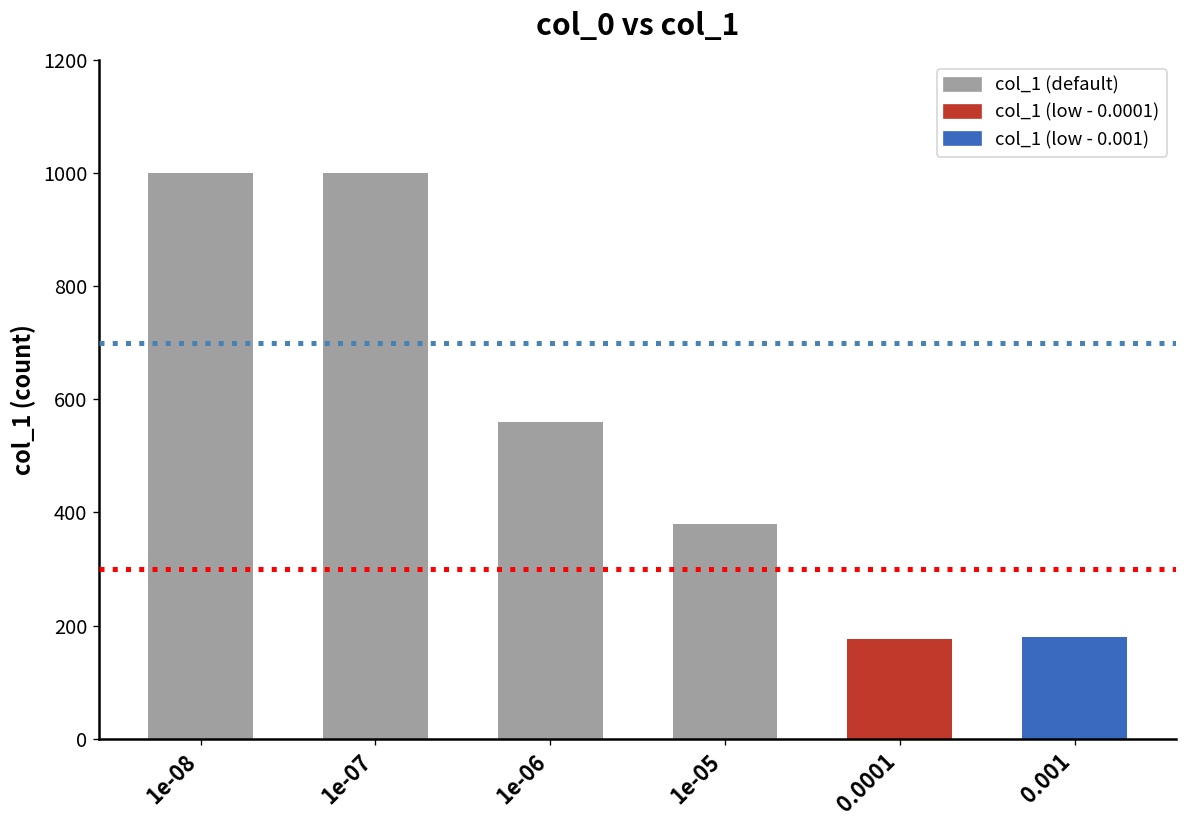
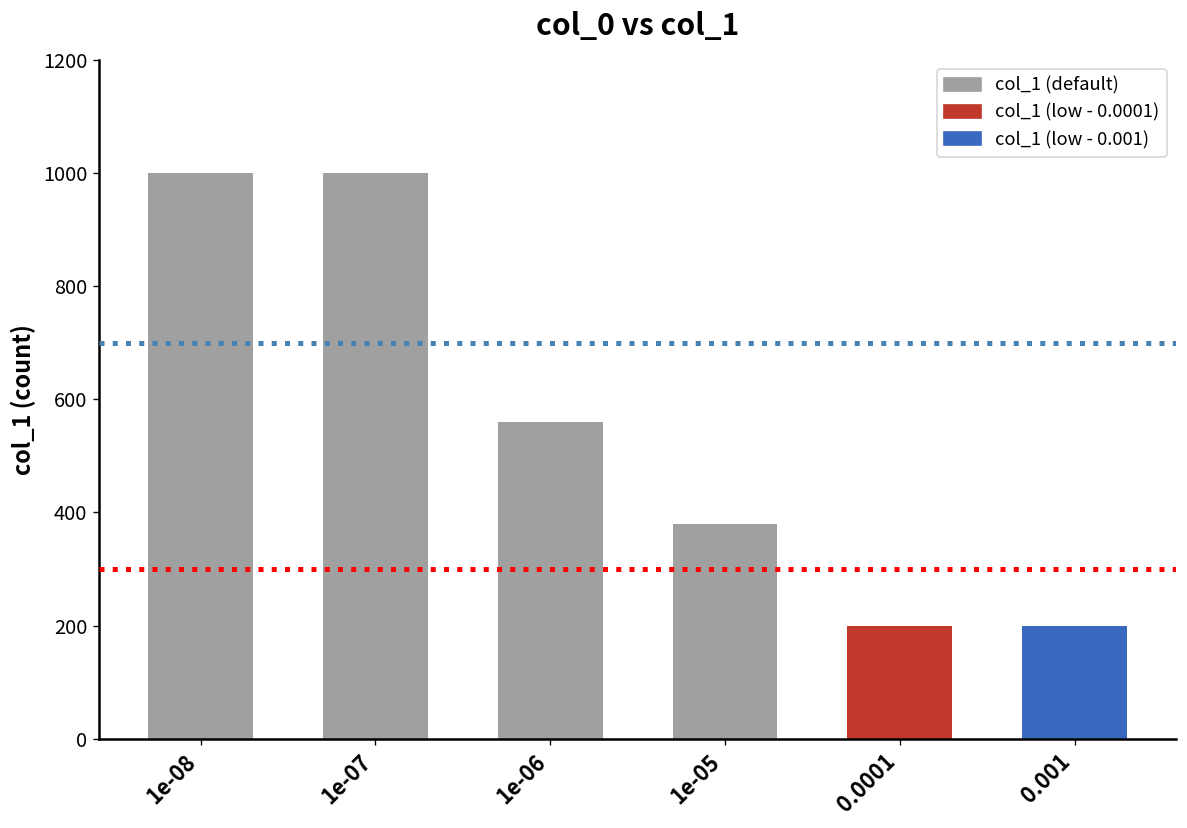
0.0001: 180 -> 200
0.001: 180 -> 200
